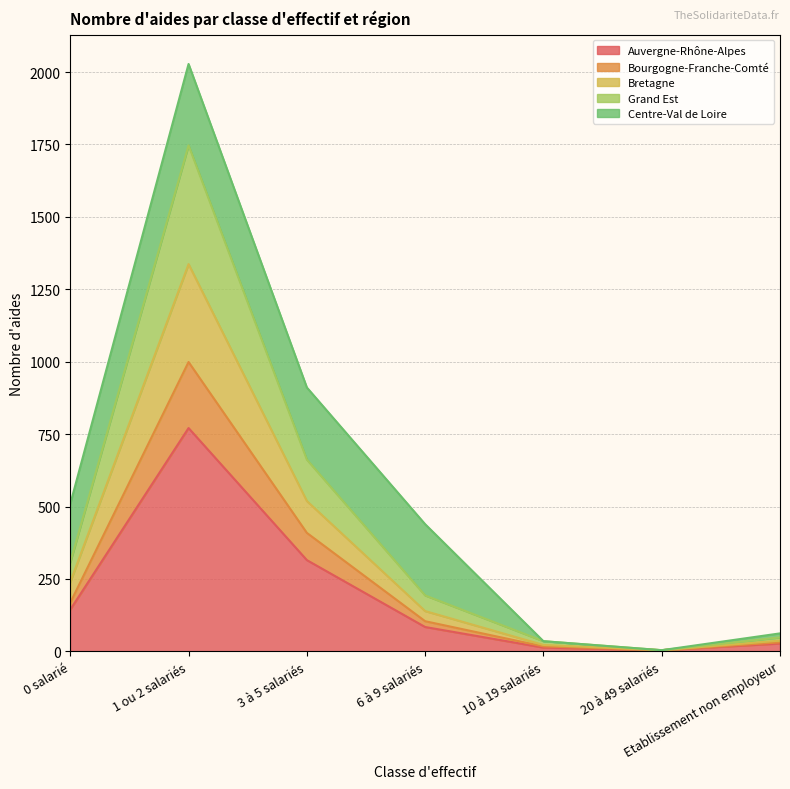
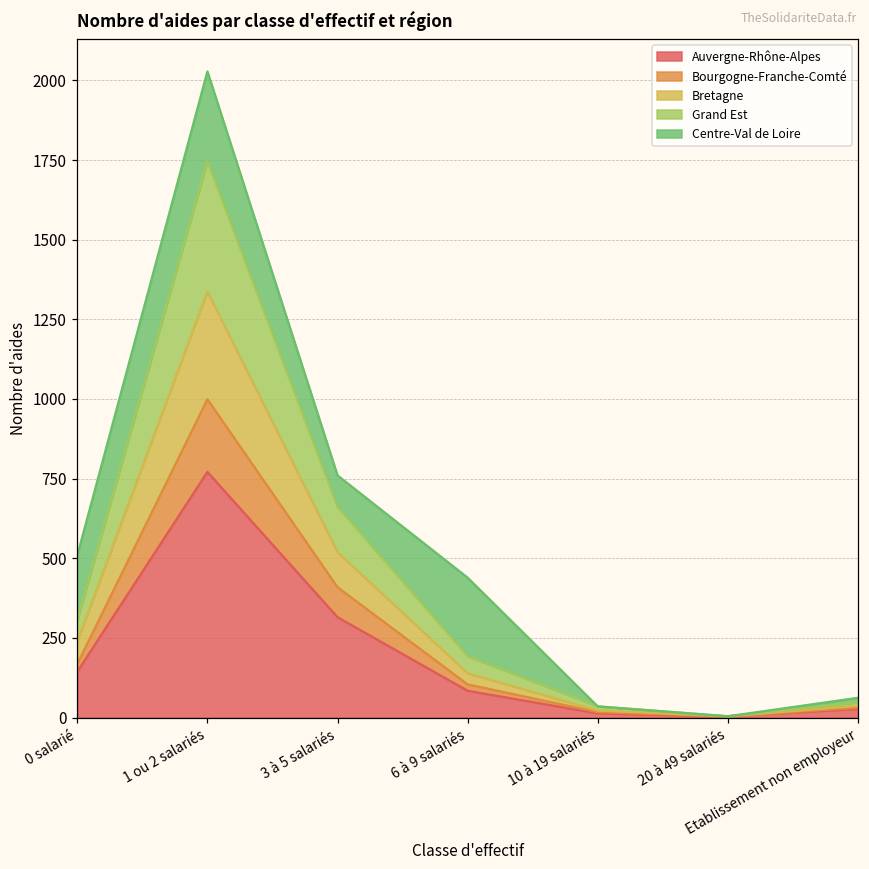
Centre-Val de Loire, 3 à 5 salariés: 250 -> 100
